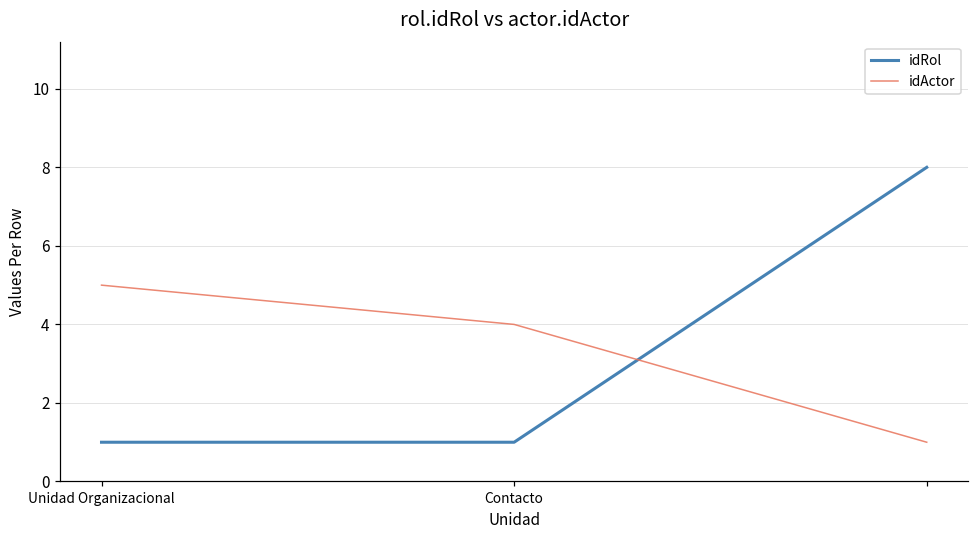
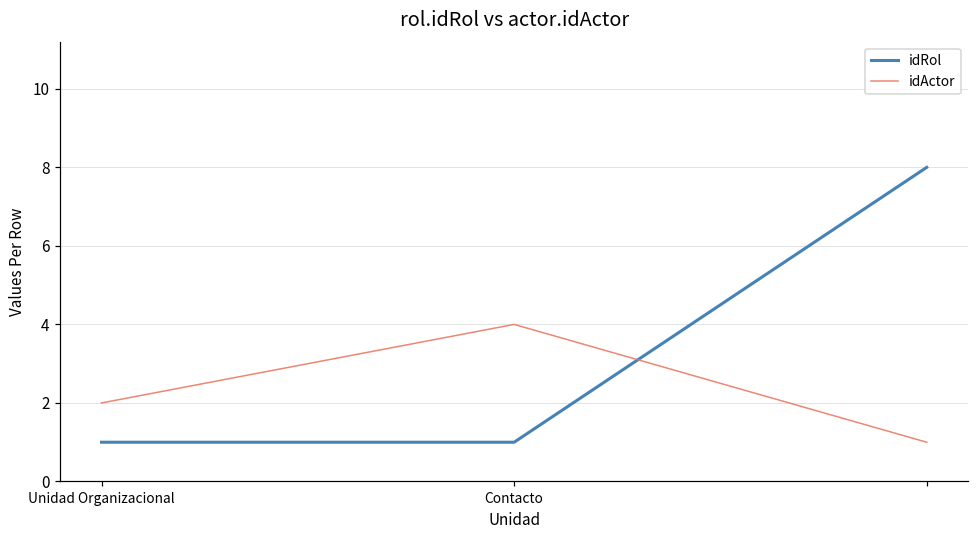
idActor, Unidad Organizacional: 5 -> 2
